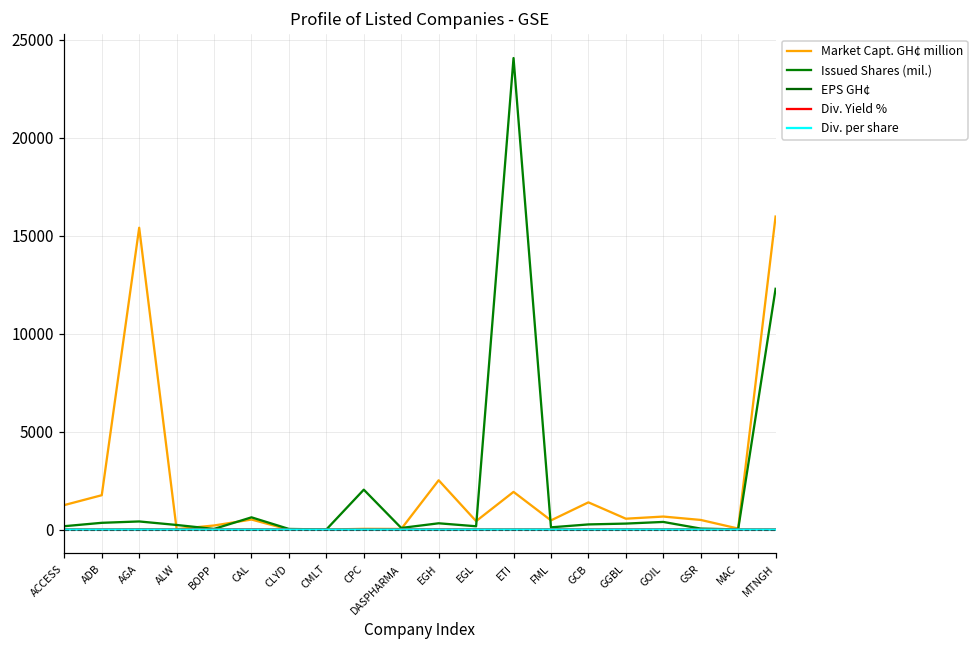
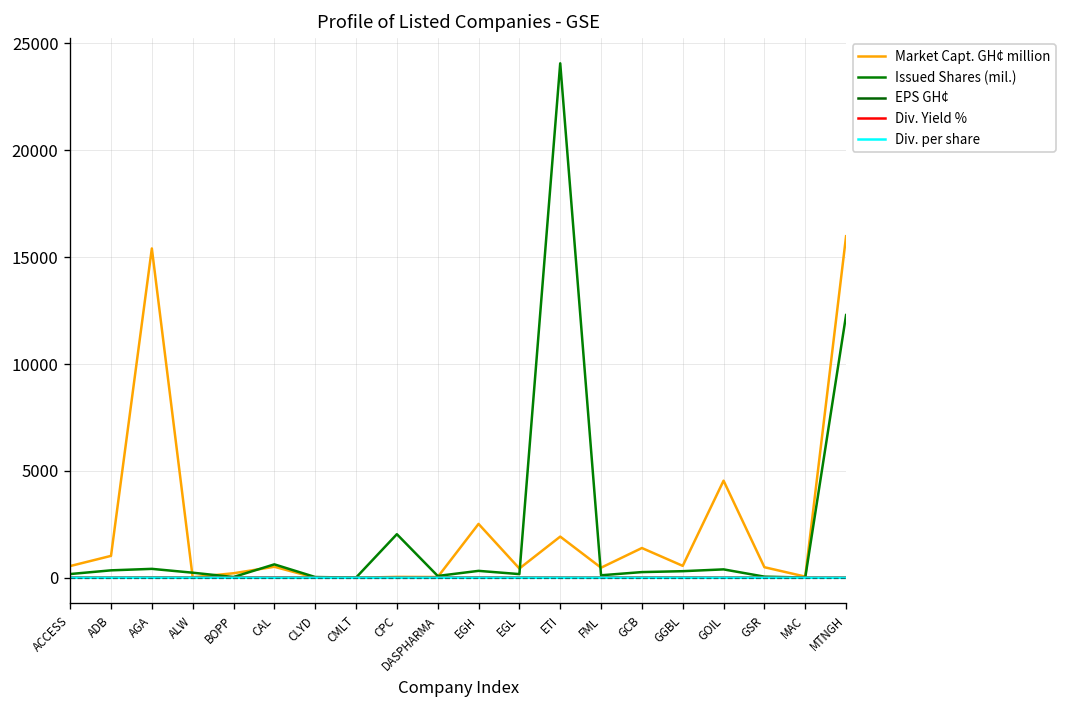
Market Capt. GH¢ million, ACCESS: 1300 -> 500
Market Capt. GH¢ million, ADB: 1800 -> 1000
Market Capt. GH¢ million, GOIL: 700 -> 4500
